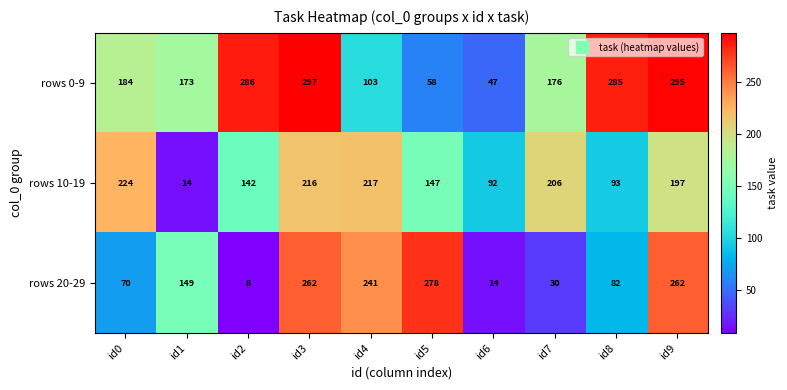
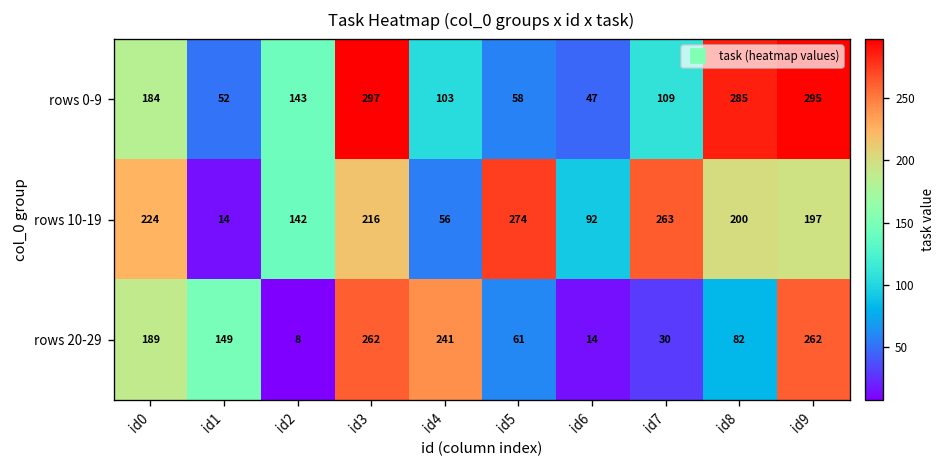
rows 0-9, id1: 173 -> 52
rows 0-9, id2: 286 -> 143
rows 0-9, id7: 176 -> 109
rows 10-19, id4: 217 -> 56
rows 10-19, id5: 147 -> 274
rows 10-19, id7: 206 -> 263
rows 10-19, id8: 93 -> 200
rows 20-29, id0: 70 -> 189
rows 20-29, id5: 278 -> 61
